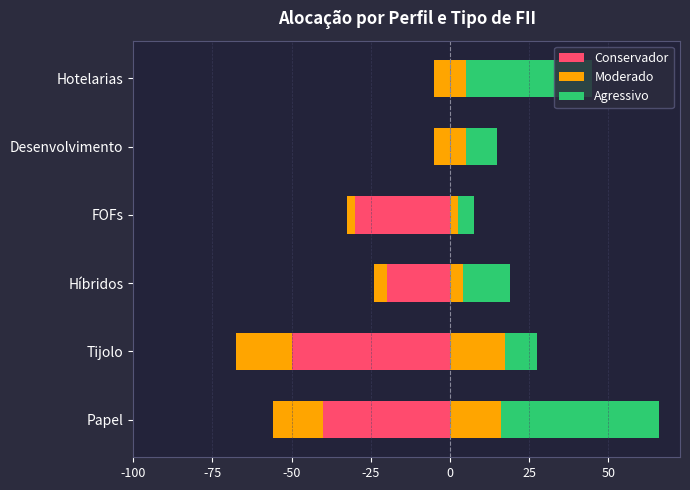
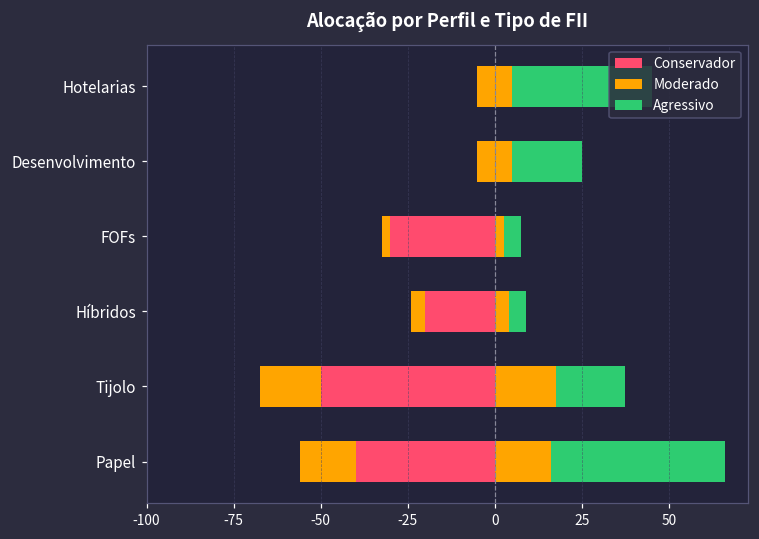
Agressivo, Desenvolvimento: 10 -> 20
Agressivo, Híbridos: 15 -> 5
Agressivo, Tijolo: 10 -> 20
